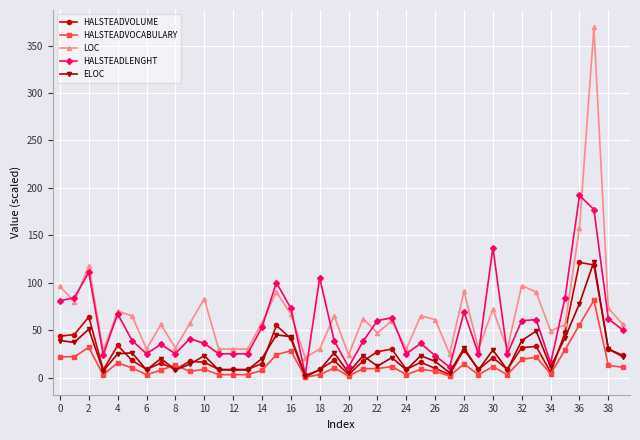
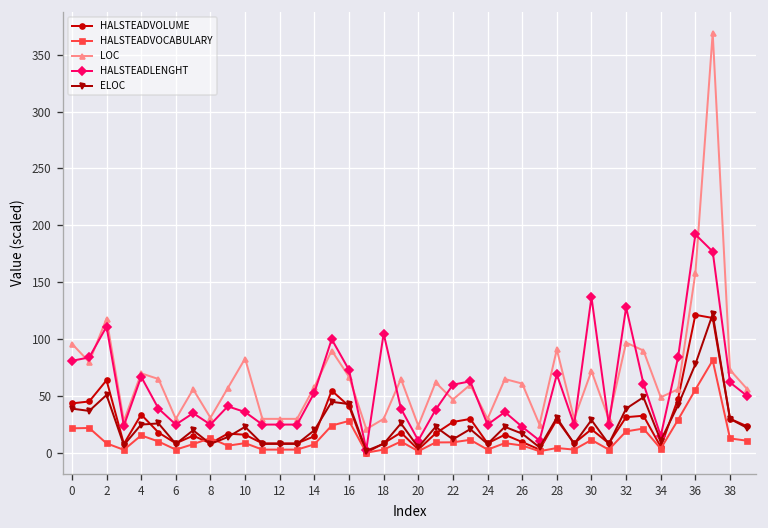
HALSTEADVOCABULARY, 2: 30 -> 10
HALSTEADVOCABULARY, 28: 10 -> 0
HALSTEADLENGHT, 32: 60 -> 130
